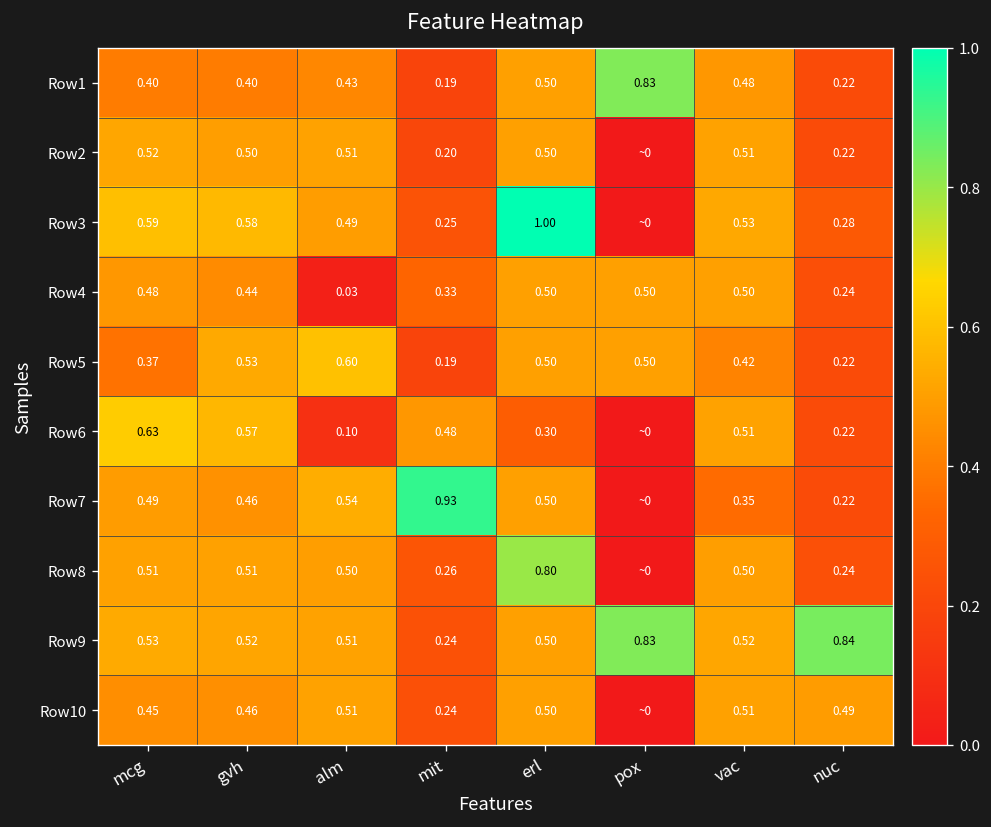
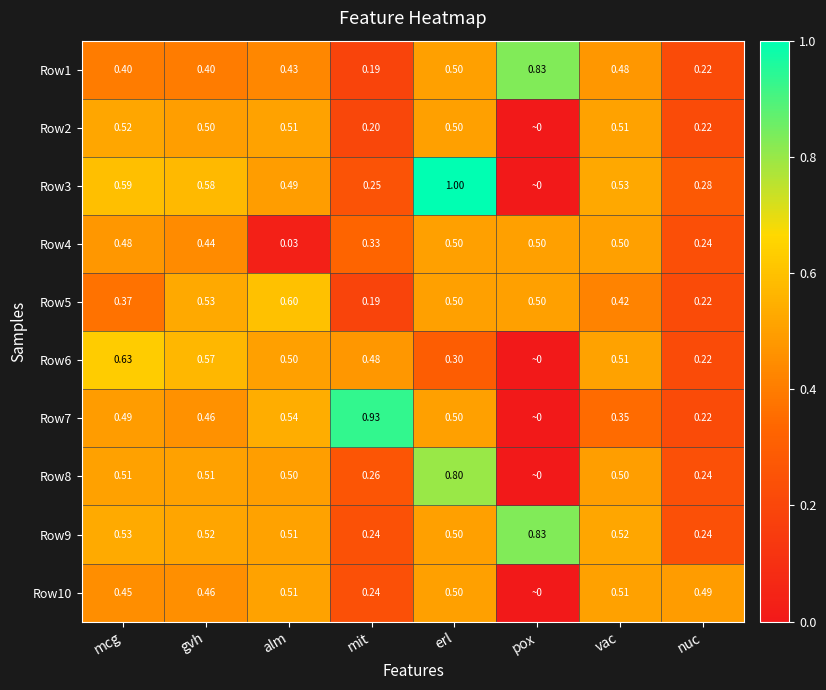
Row6, alm: 0.10 -> 0.50
Row9, nuc: 0.84 -> 0.24
